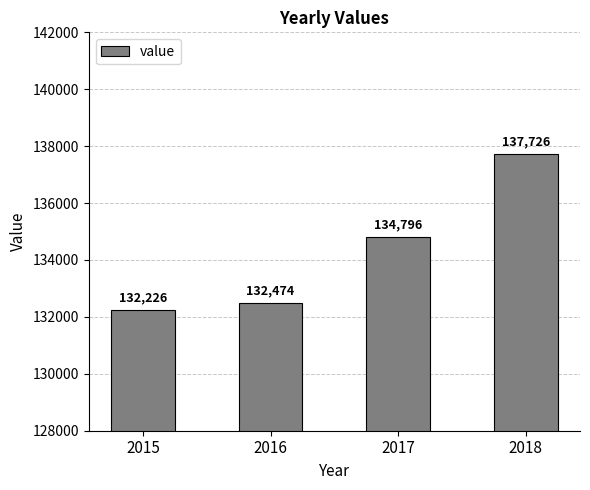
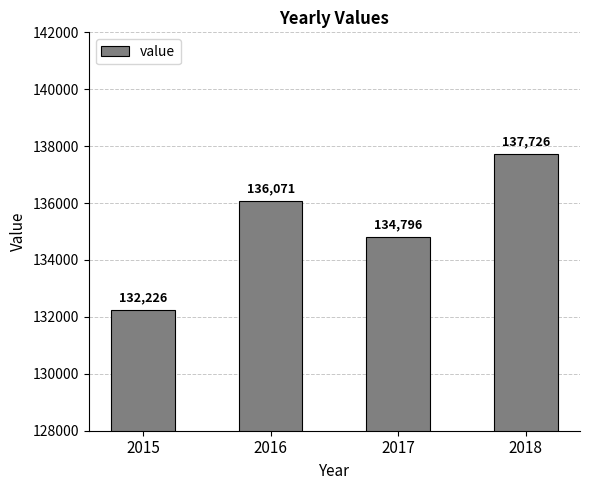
2016: 132,474 -> 136,071
